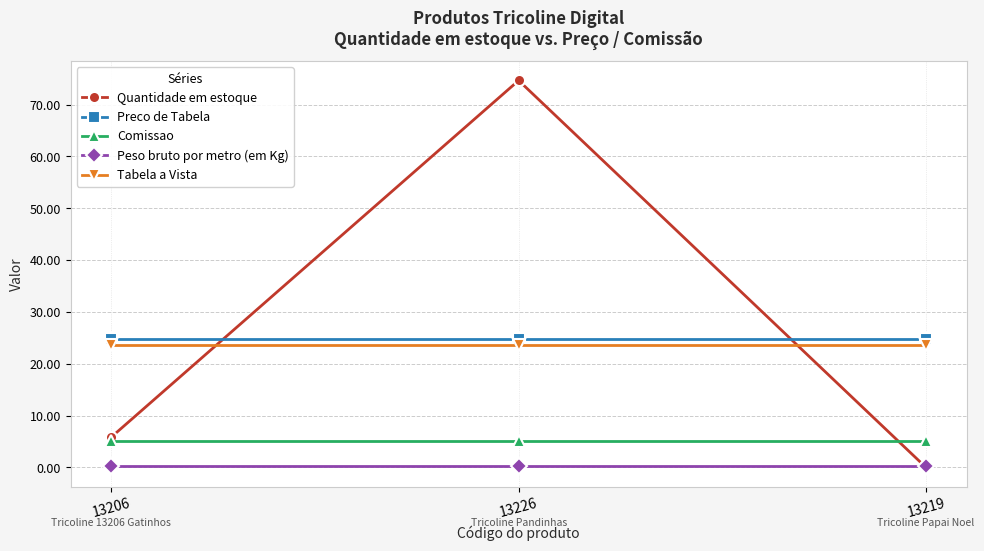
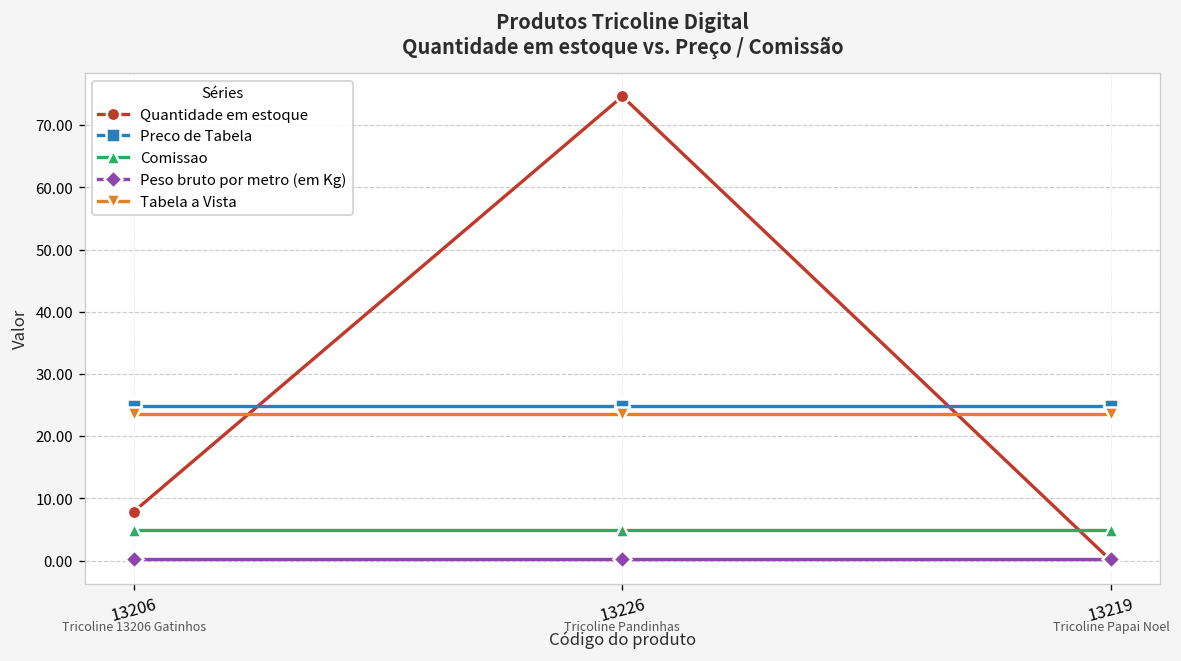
Quantidade em estoque, 13206: 6 -> 8
